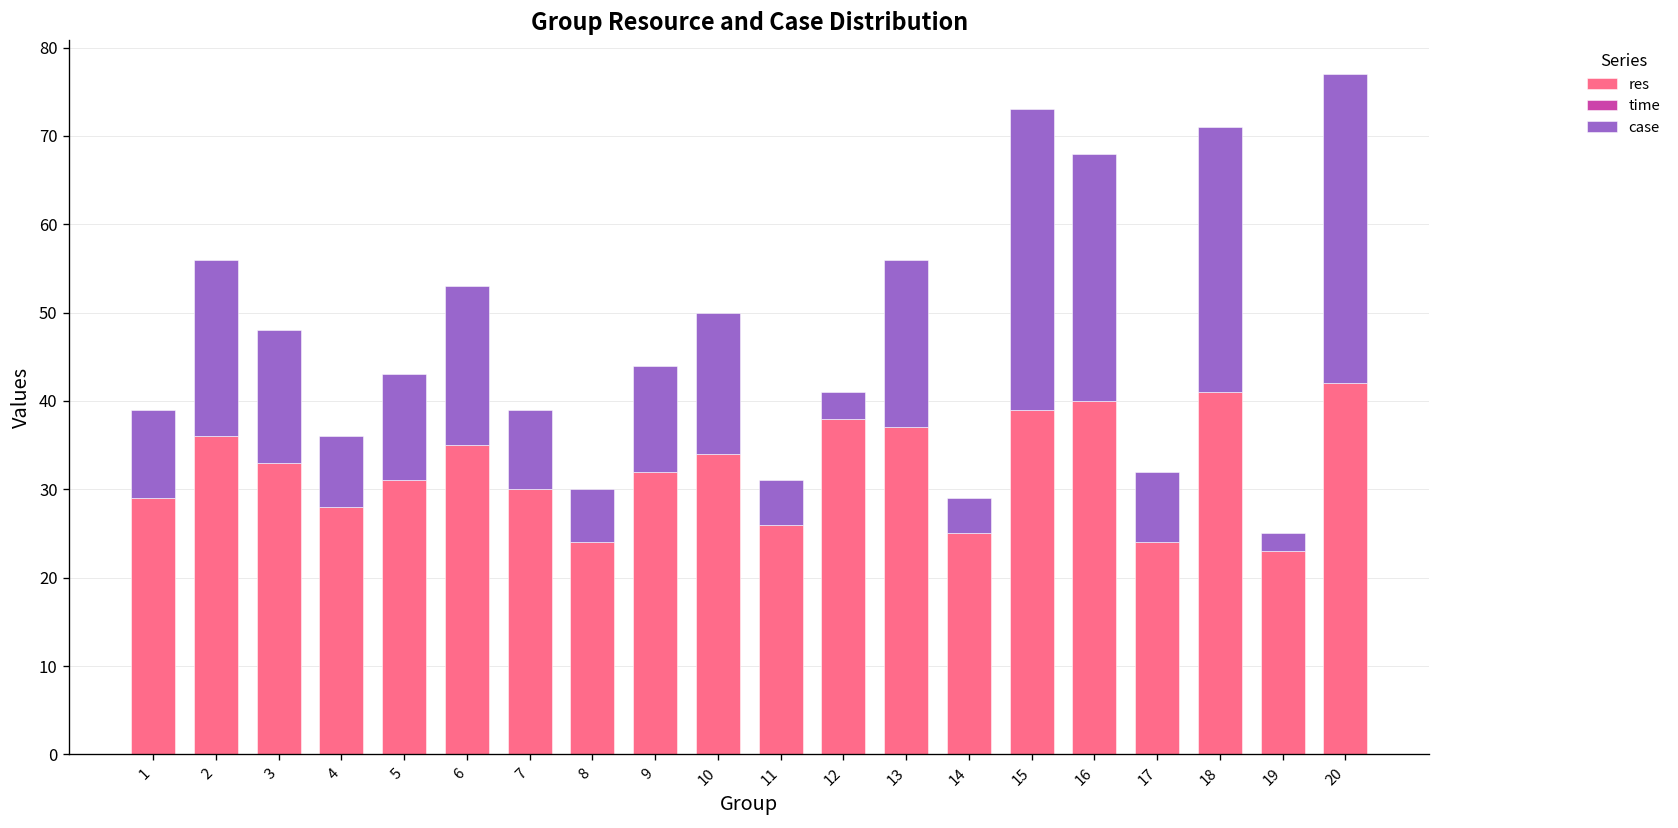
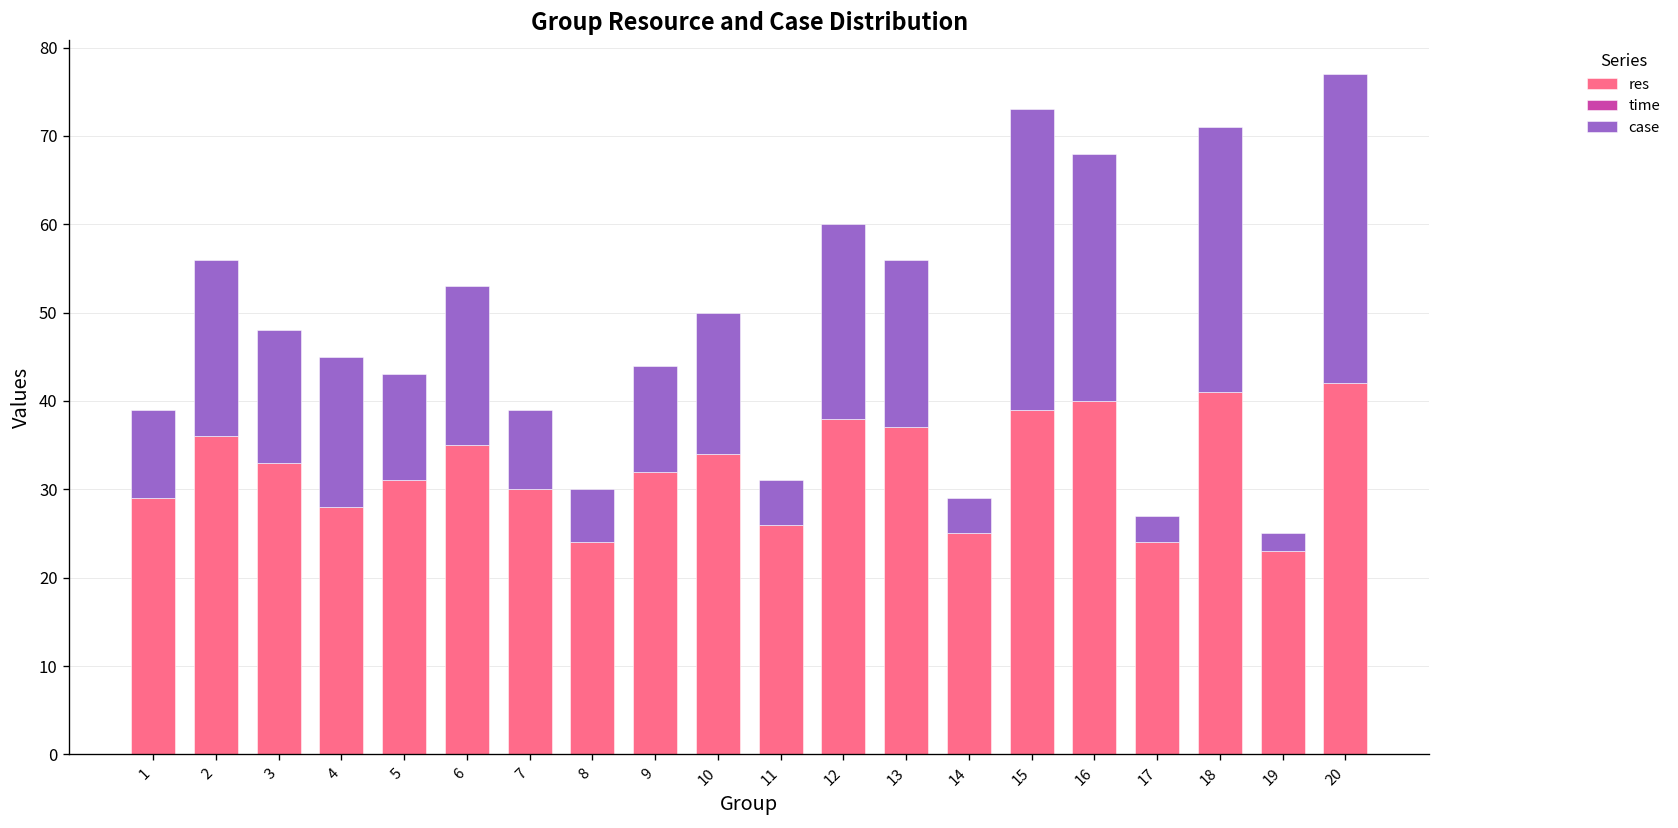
case, 4: 8 -> 17
case, 12: 3 -> 22
case, 17: 8 -> 3
